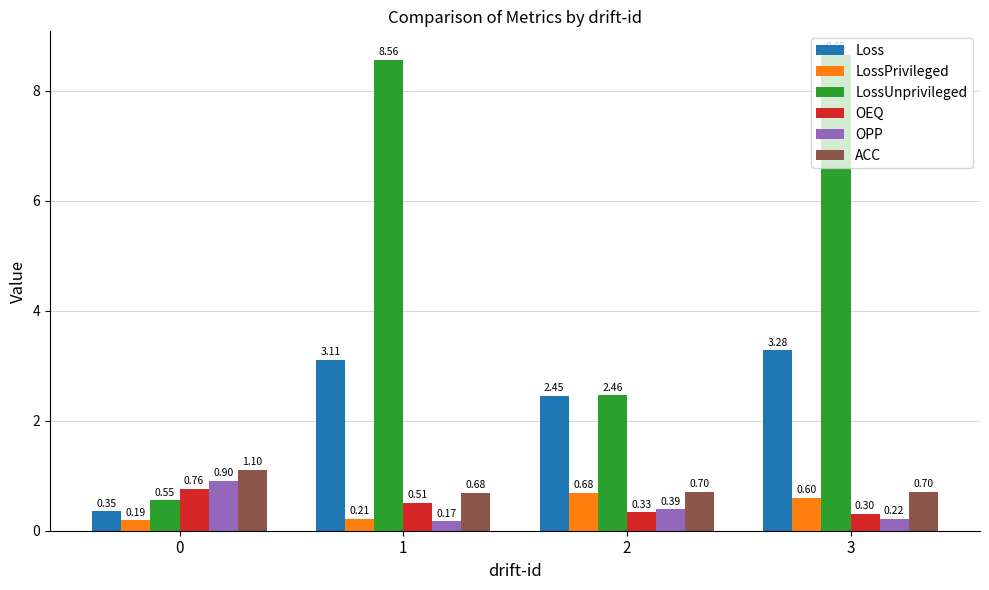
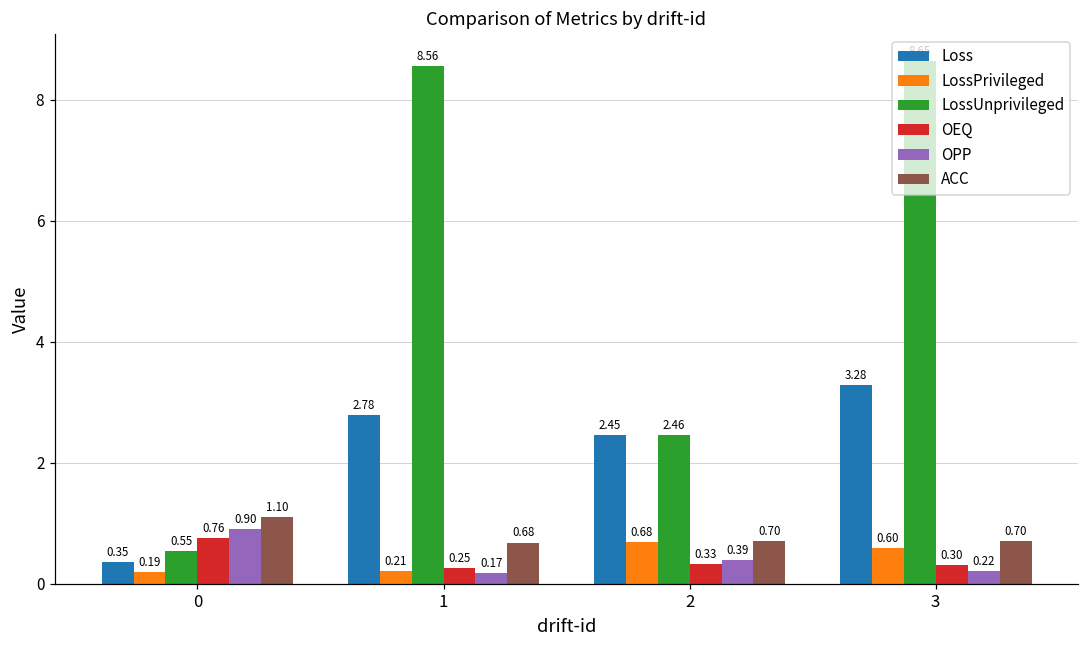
Loss, 1: 3.11 -> 2.78
OEQ, 1: 0.51 -> 0.25
